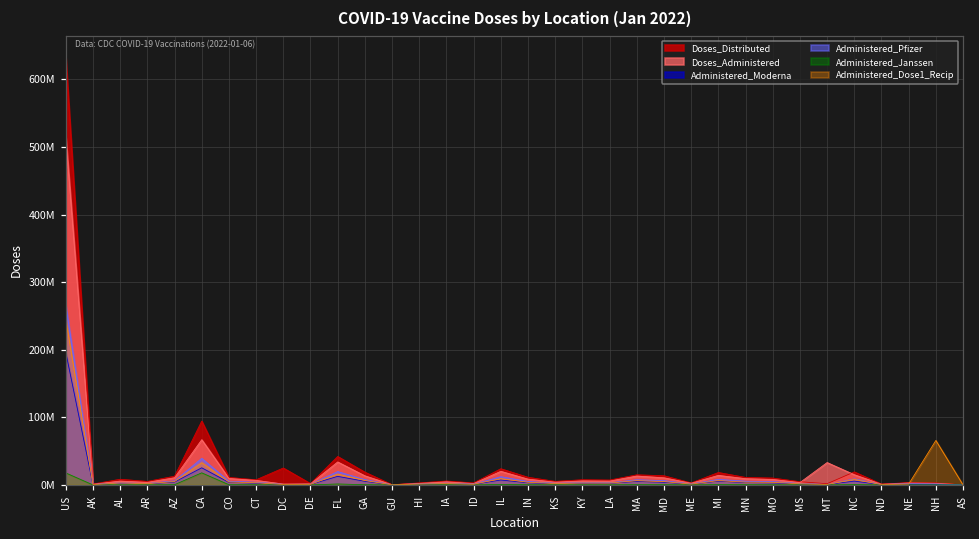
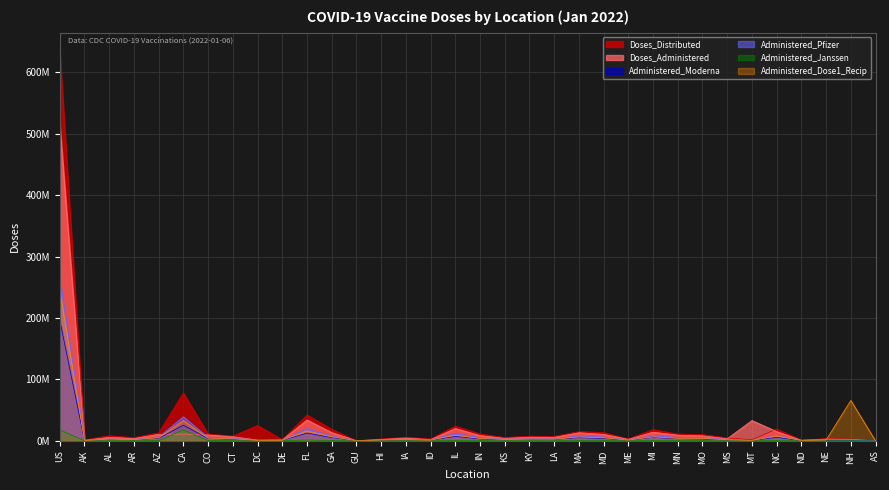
Doses_Distributed, CA: 90000000 -> 80000000
Doses_Administered, CA: 70000000 -> 10000000
